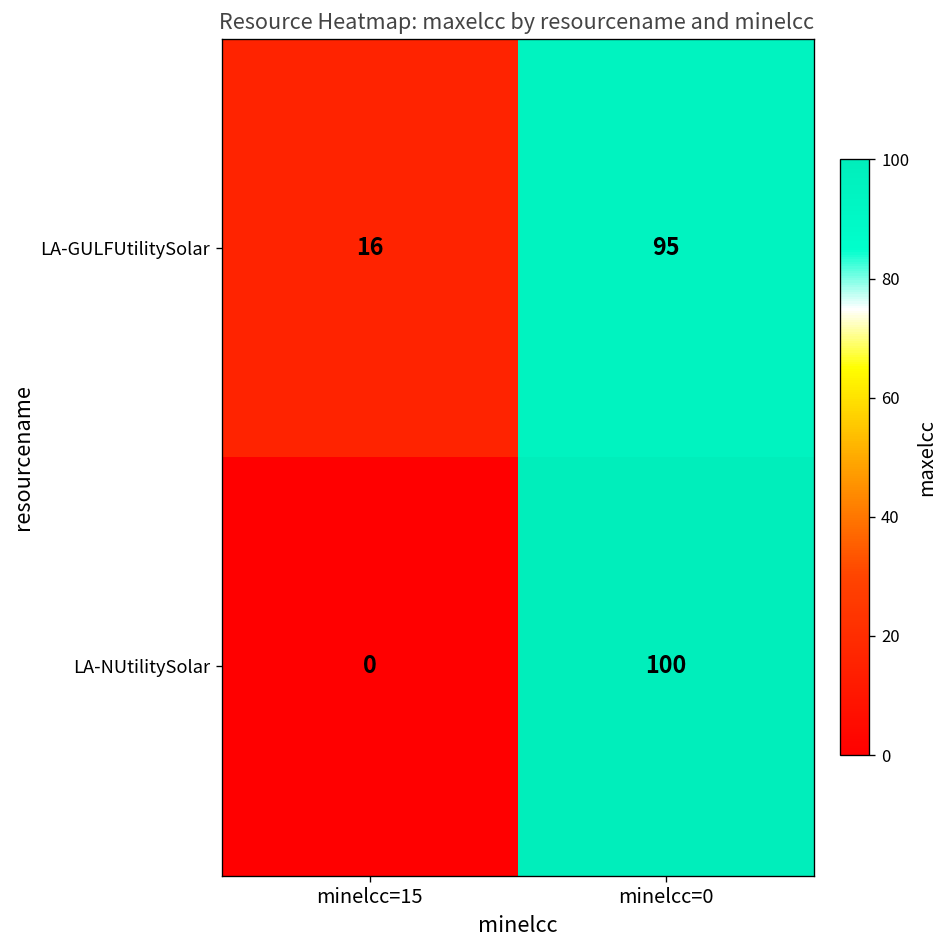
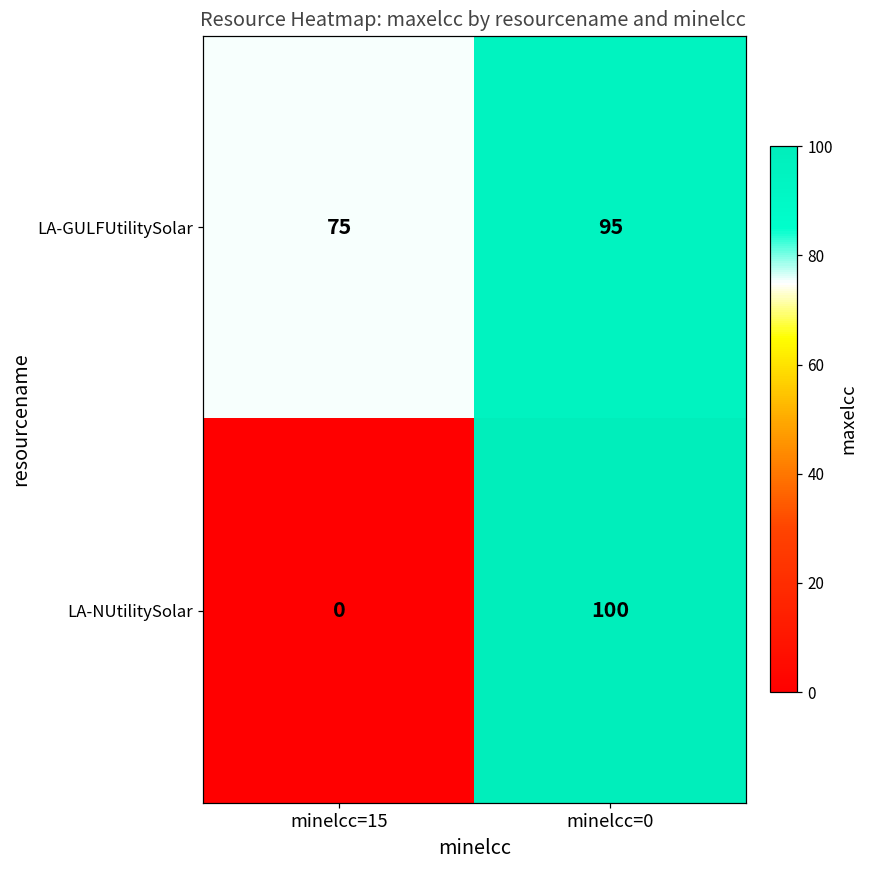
LA-GULFUtilitySolar, minelcc=15: 16 -> 75
